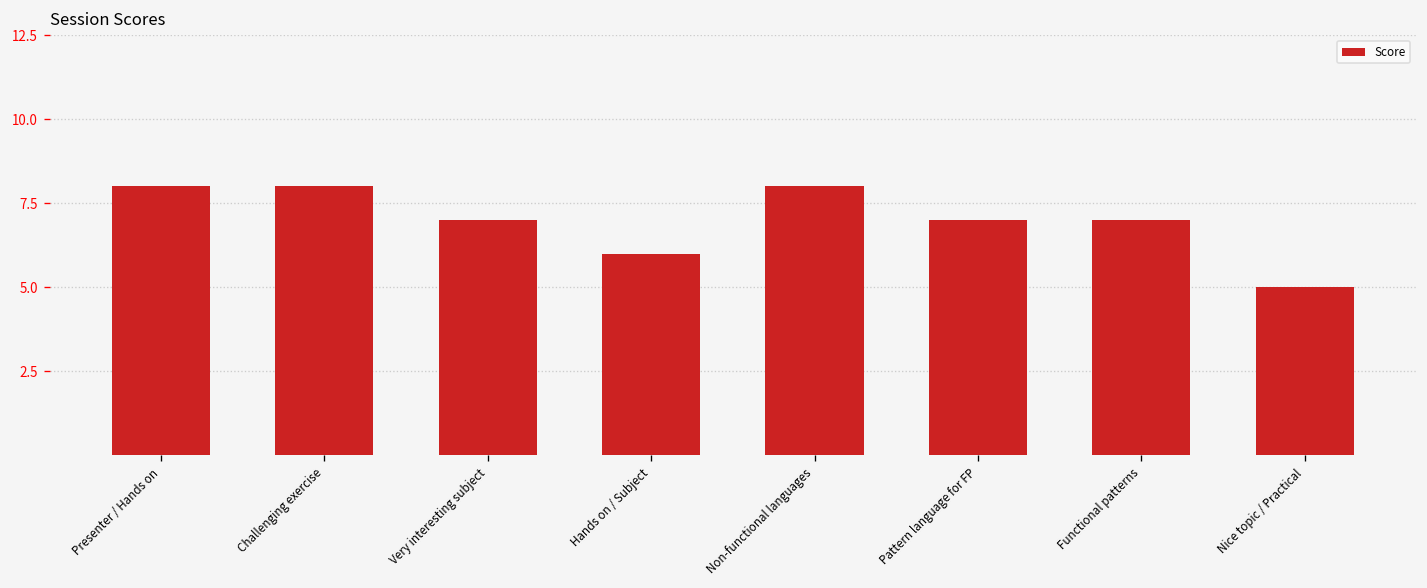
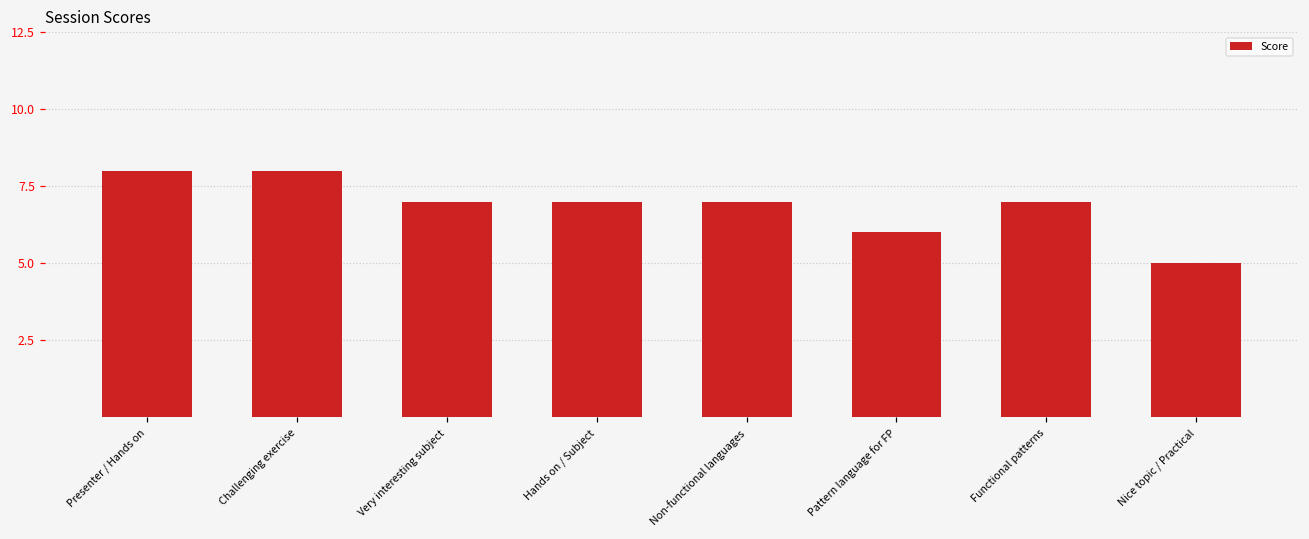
Hands on / Subject: 6 -> 7
Non-functional languages: 8 -> 7
Pattern language for FP: 7 -> 6
